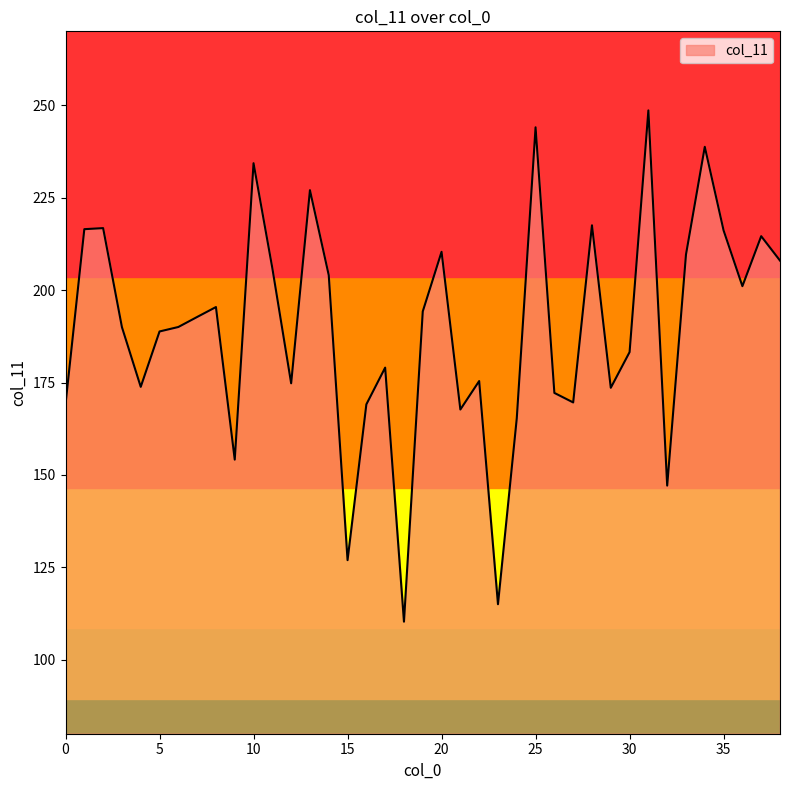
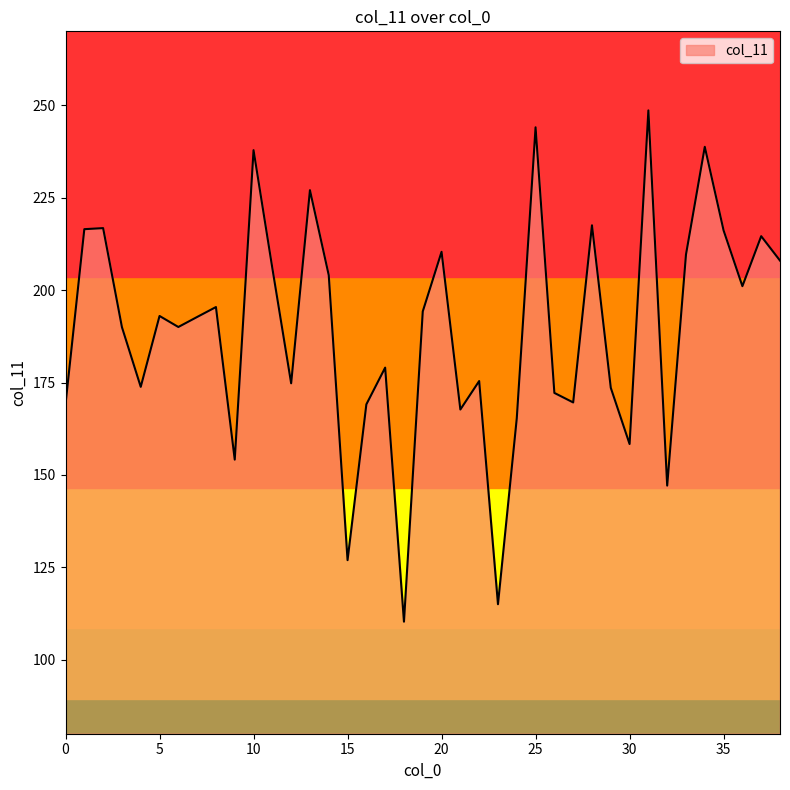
5: 189 -> 193
10: 234 -> 238
30: 183 -> 158
